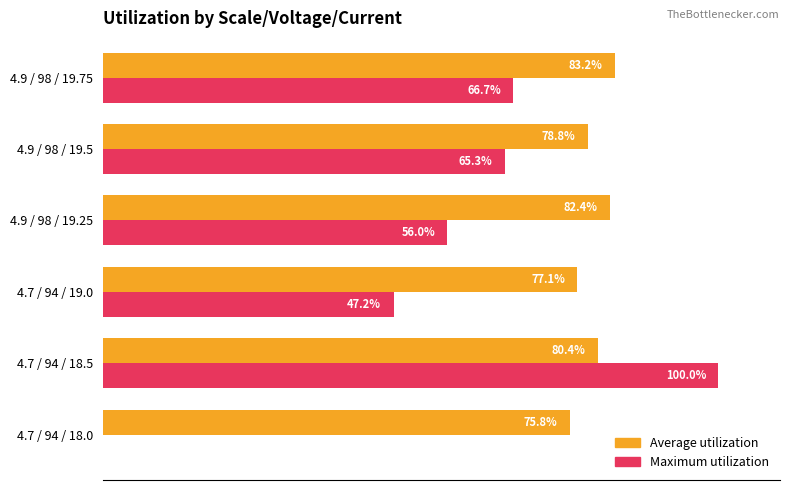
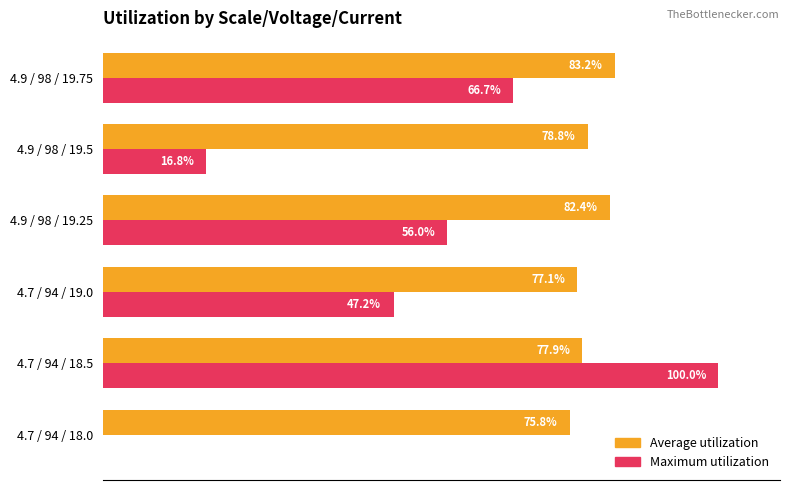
Maximum utilization, 4.9 / 98 / 19.5: 65.3% -> 16.8%
Average utilization, 4.7 / 94 / 18.5: 80.4% -> 77.9%
